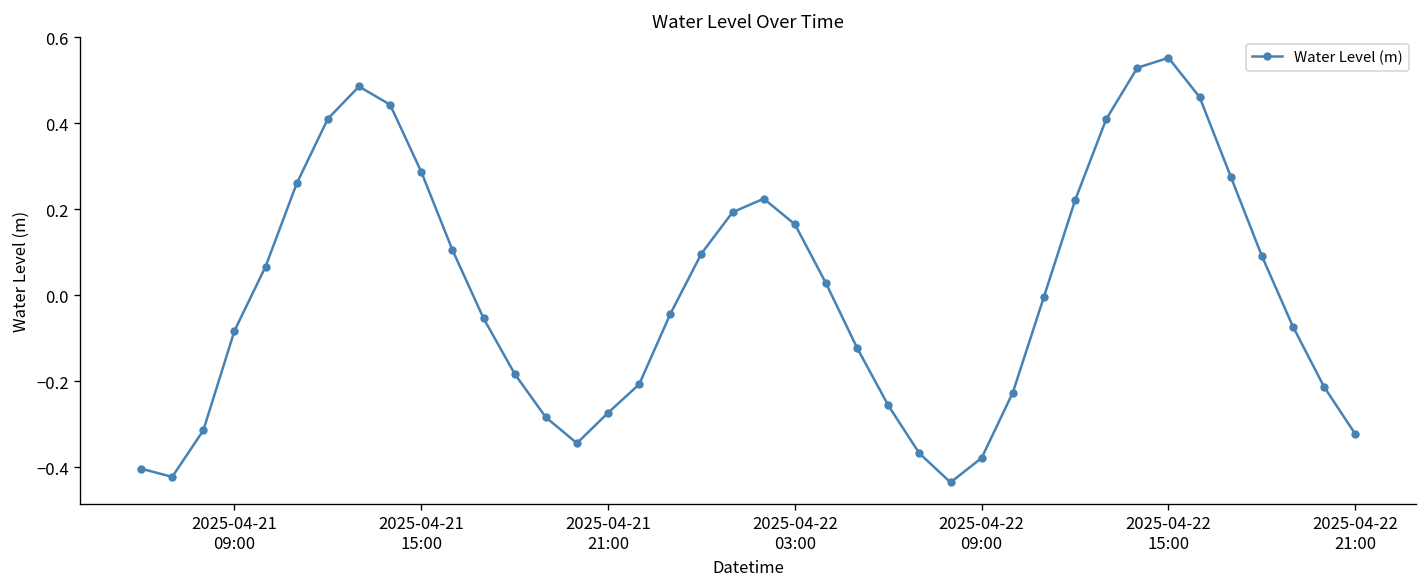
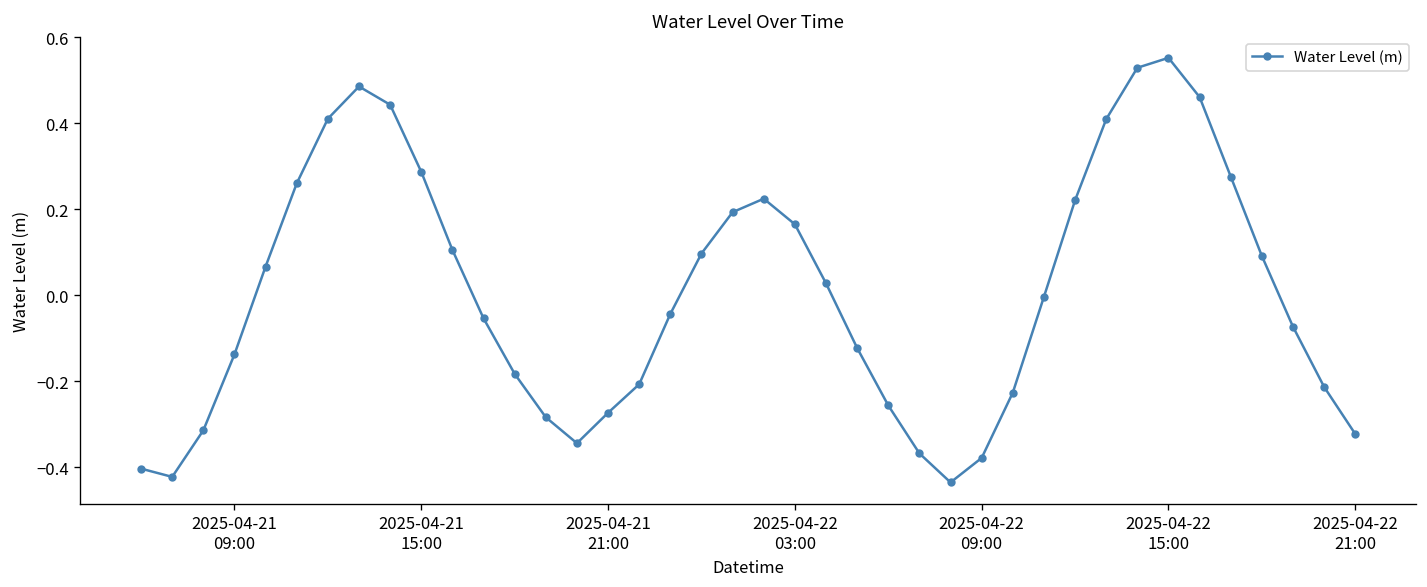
2025-04-21 09:00: -0.08 -> -0.14
